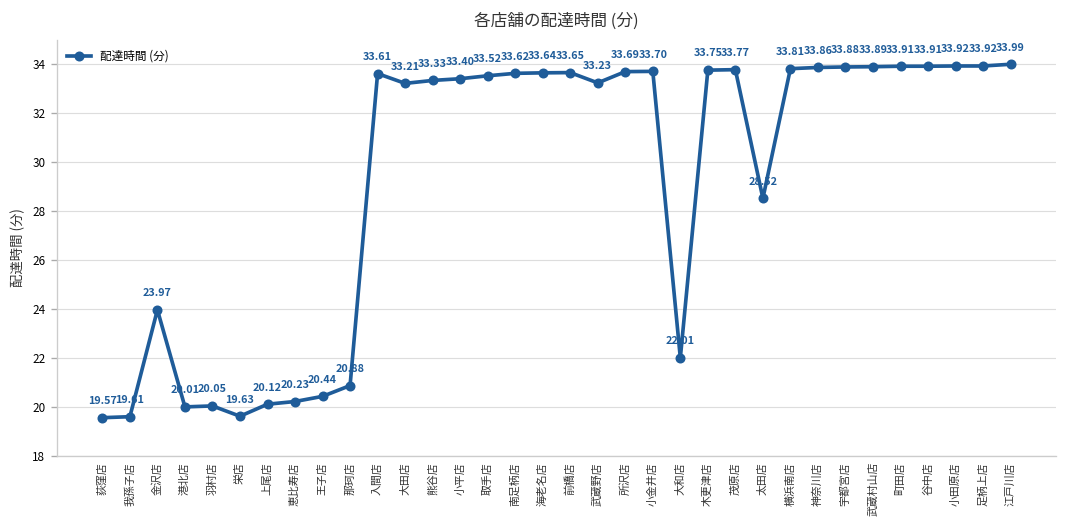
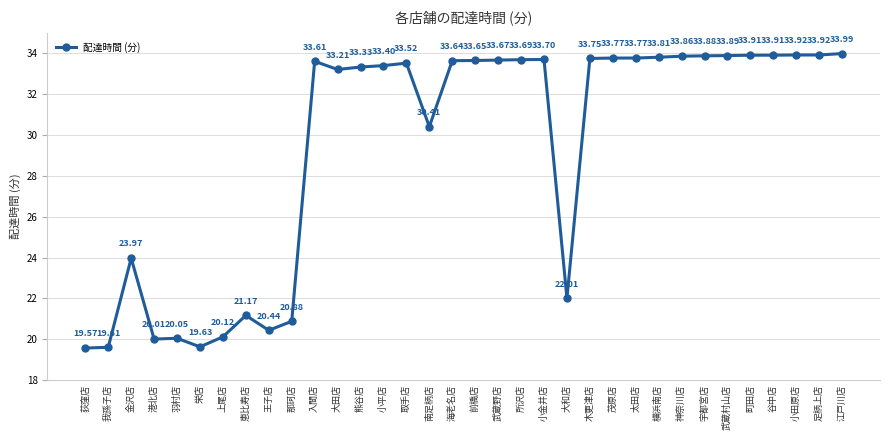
恵比寿店: 20.23 -> 21.17
南足柄店: 33.62 -> 30.41
武蔵野店: 33.23 -> 33.67
太田店: 28.52 -> 33.77
